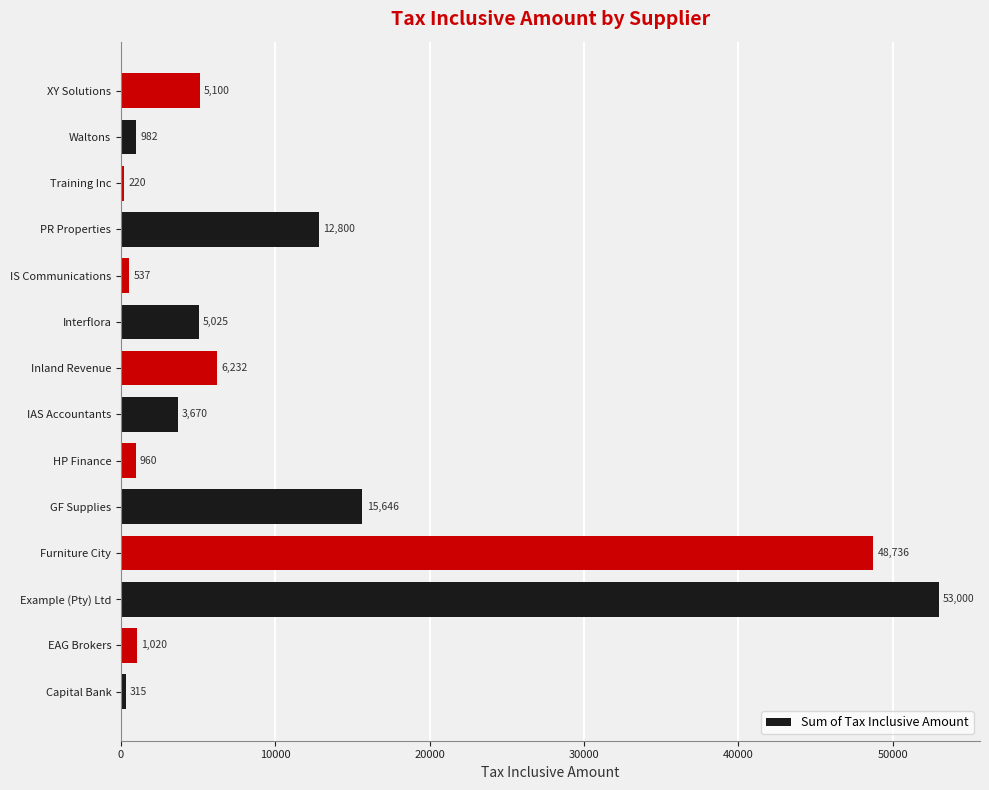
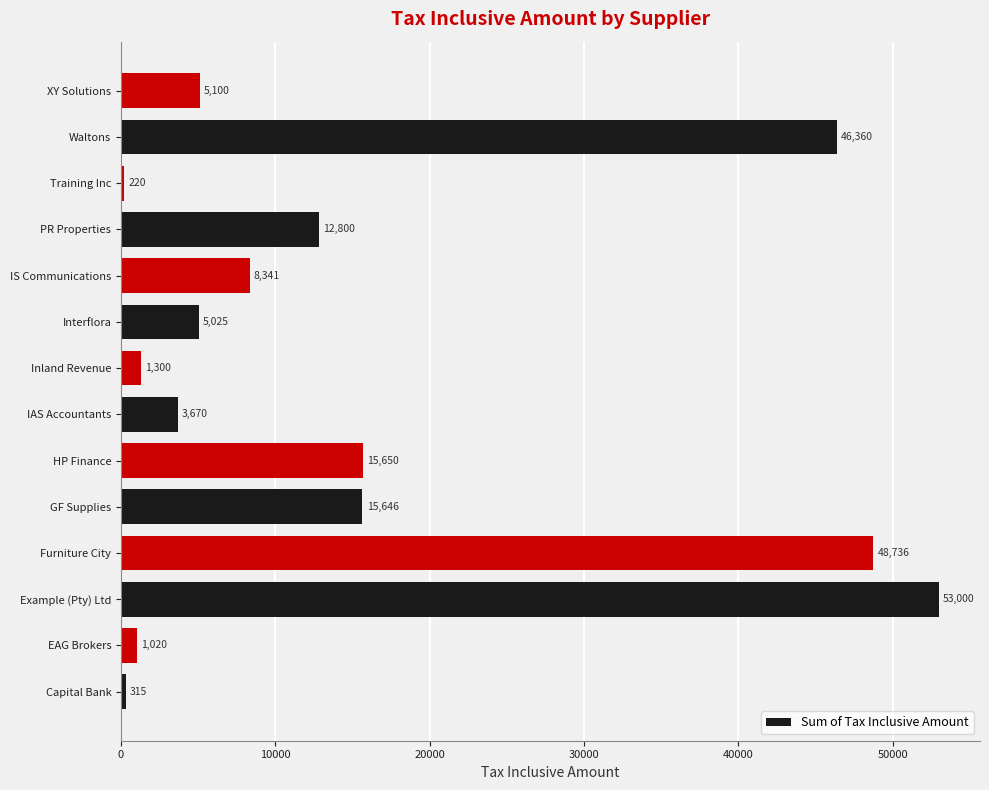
Waltons: 982 -> 46,360
IS Communications: 537 -> 8,341
Inland Revenue: 6,232 -> 1,300
HP Finance: 960 -> 15,650
